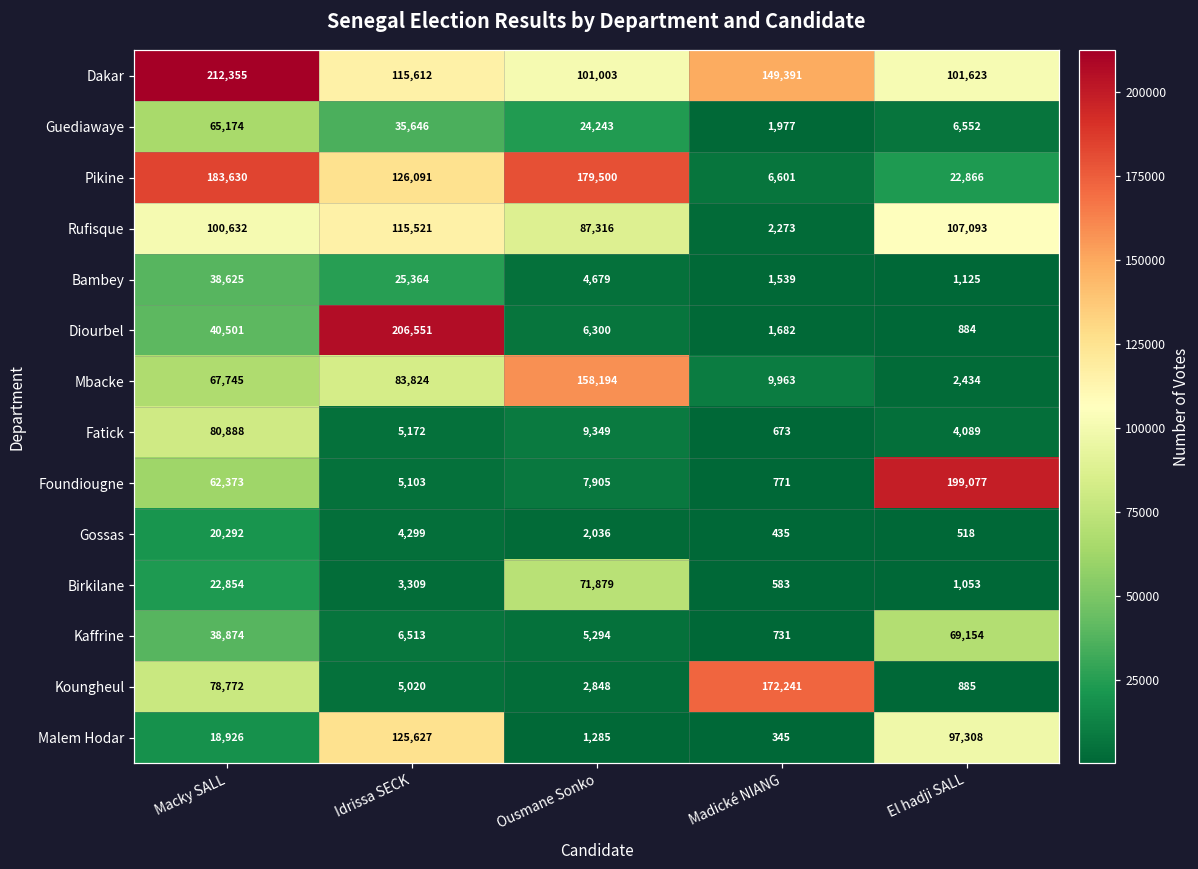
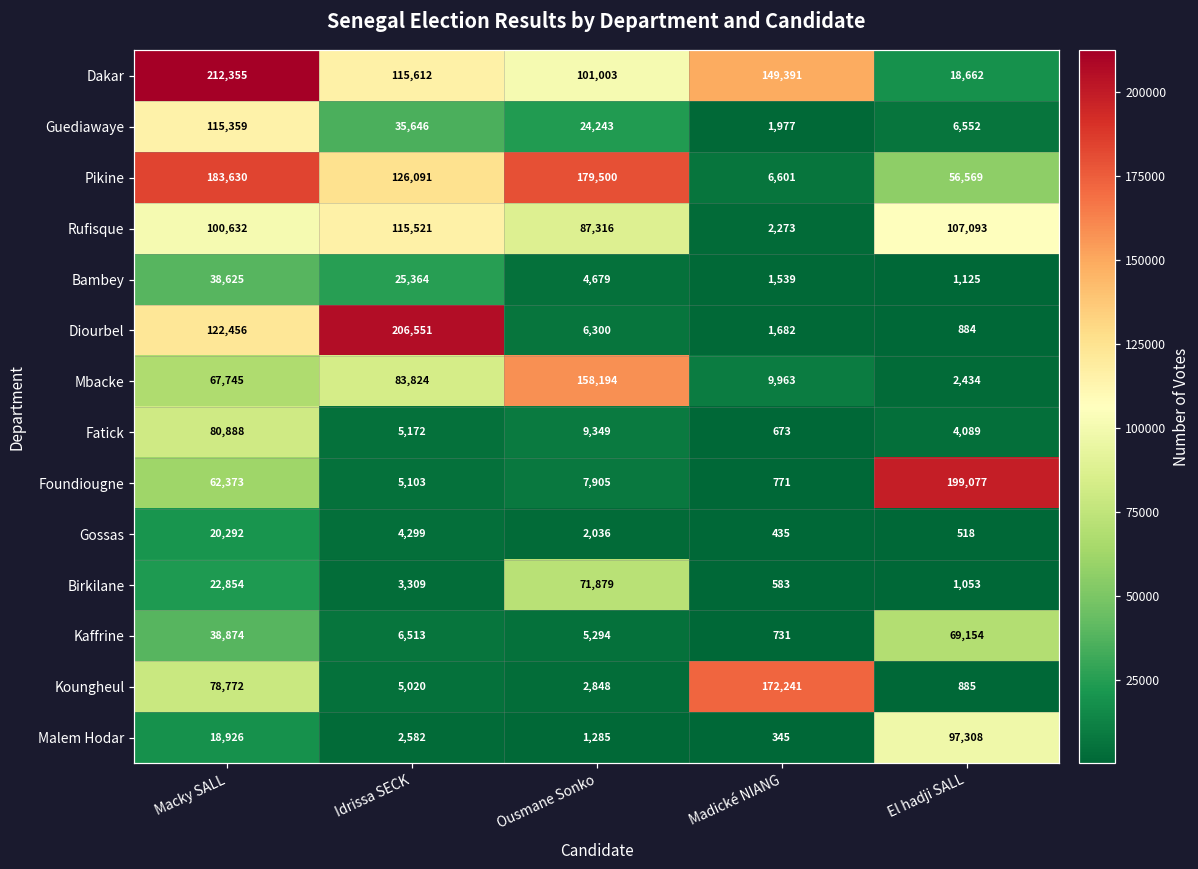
Dakar, El hadji SALL: 101,623 -> 18,662
Guediawaye, Macky SALL: 65,174 -> 115,359
Pikine, El hadji SALL: 22,866 -> 56,569
Diourbel, Macky SALL: 40,501 -> 122,456
Malem Hodar, Idrissa SECK: 125,627 -> 2,582
